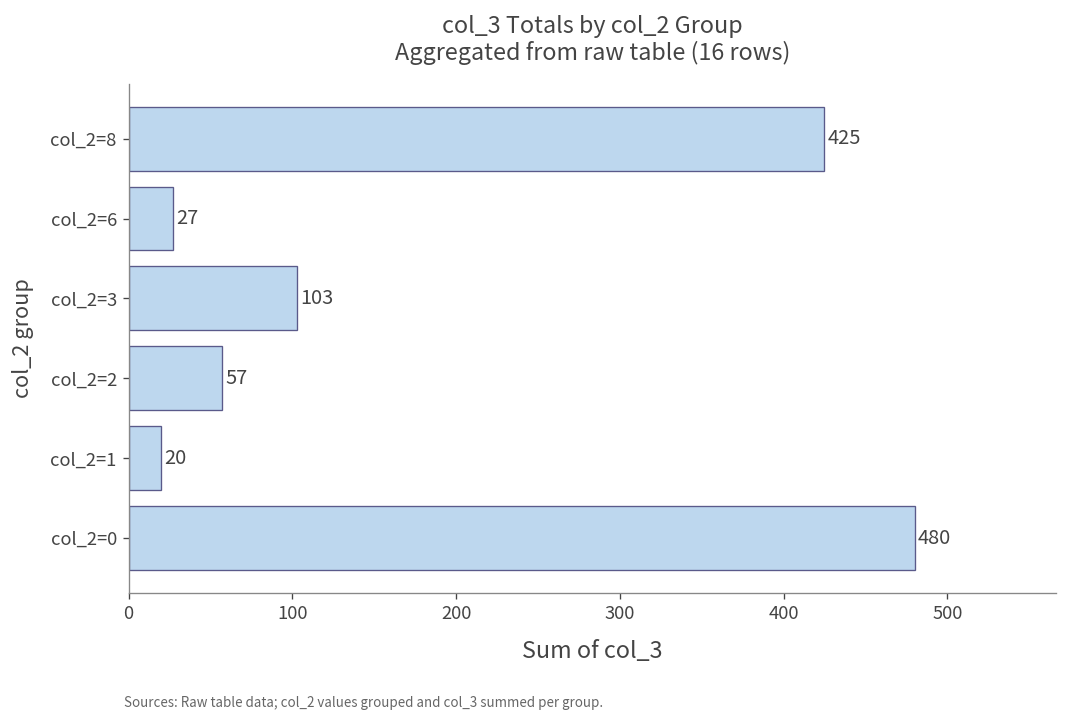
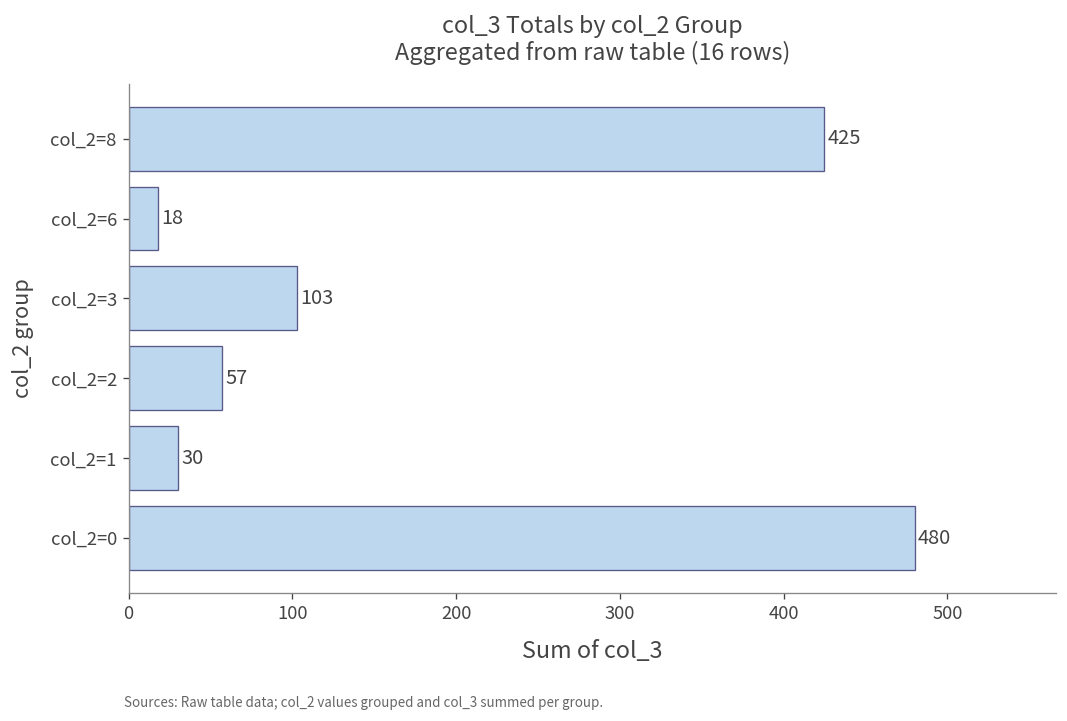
col_2=6: 27 -> 18
col_2=1: 20 -> 30
